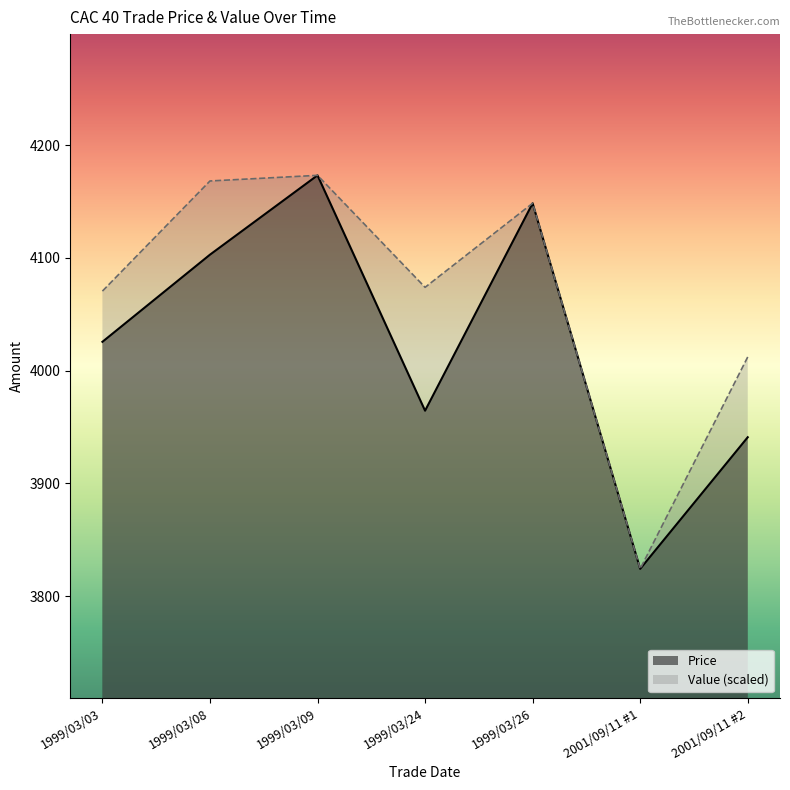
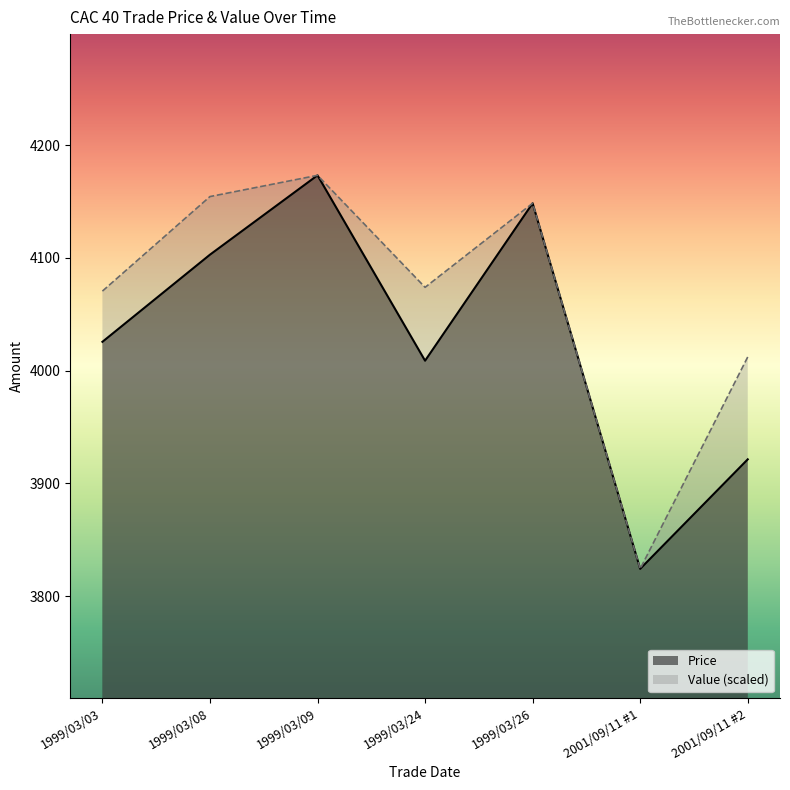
Value (scaled), 1999/03/08: 4168 -> 4154
Price, 1999/03/24: 3965 -> 4009
Price, 2001/09/11 #2: 3941 -> 3921
